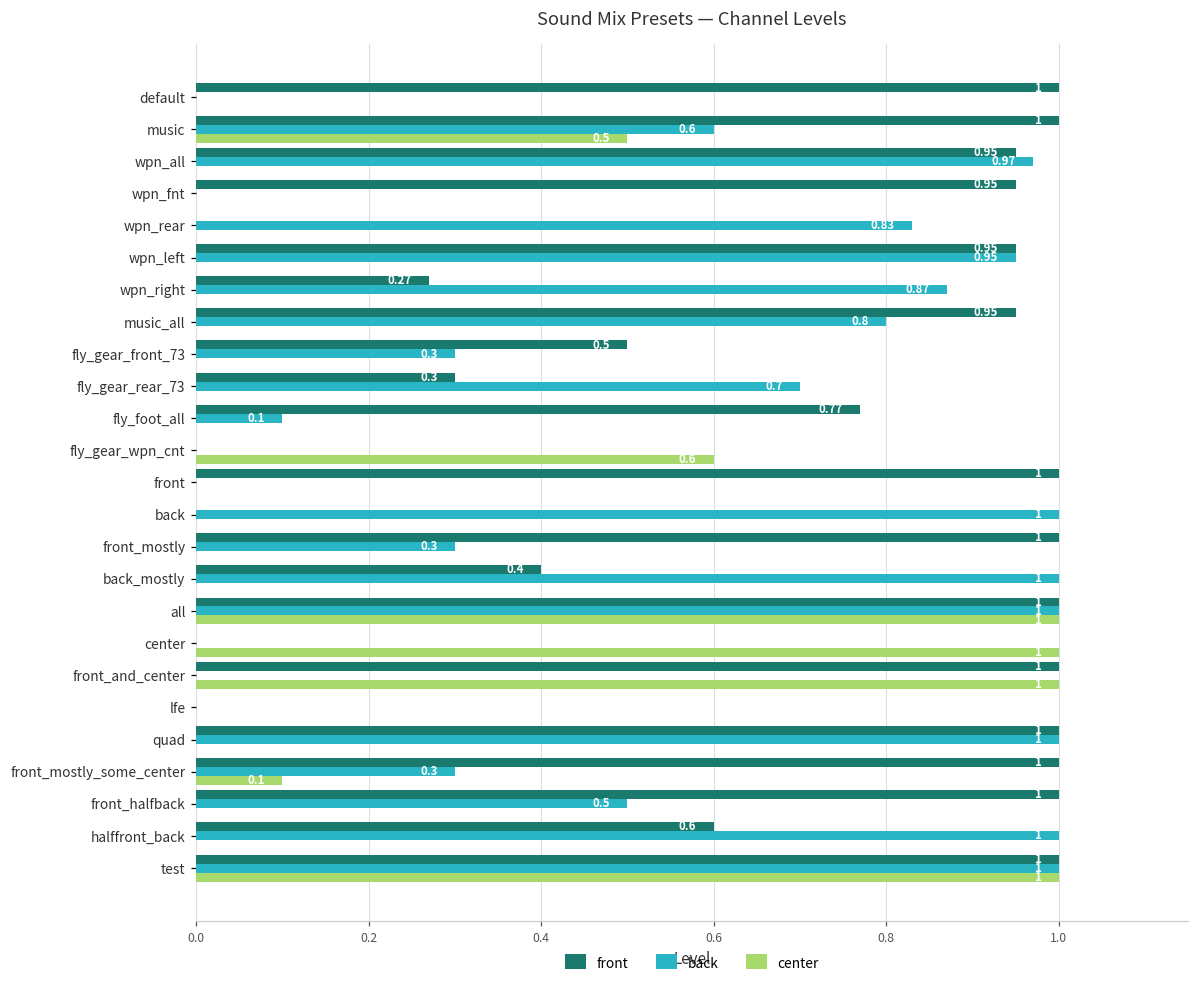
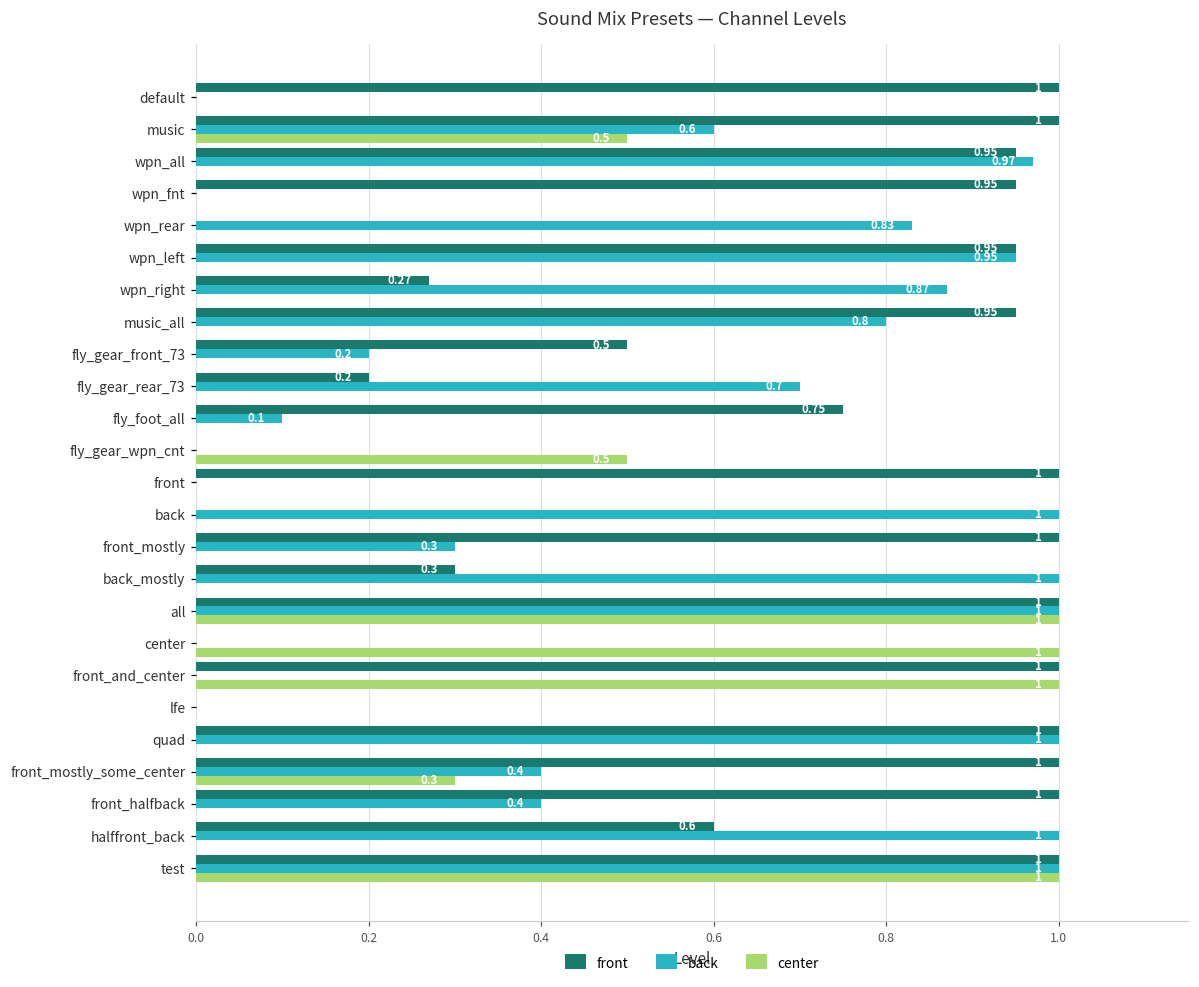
back, fly_gear_front_73: 0.3 -> 0.2
front, fly_gear_rear_73: 0.3 -> 0.2
front, fly_foot_all: 0.77 -> 0.75
center, fly_gear_wpn_cnt: 0.6 -> 0.5
front, back_mostly: 0.4 -> 0.3
back, front_mostly_some_center: 0.3 -> 0.4
center, front_mostly_some_center: 0.1 -> 0.3
back, front_halfback: 0.5 -> 0.4
